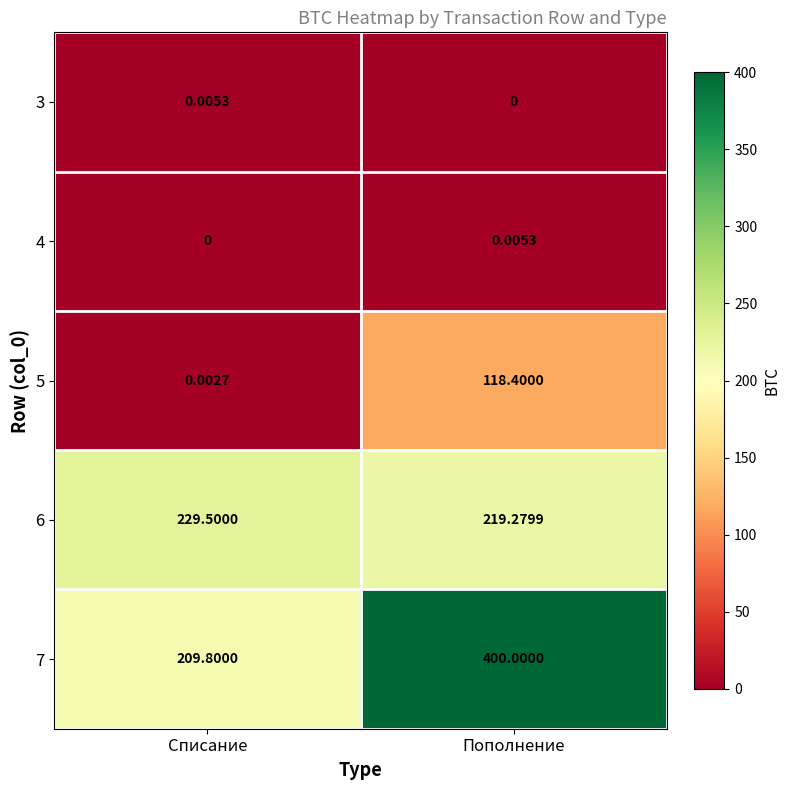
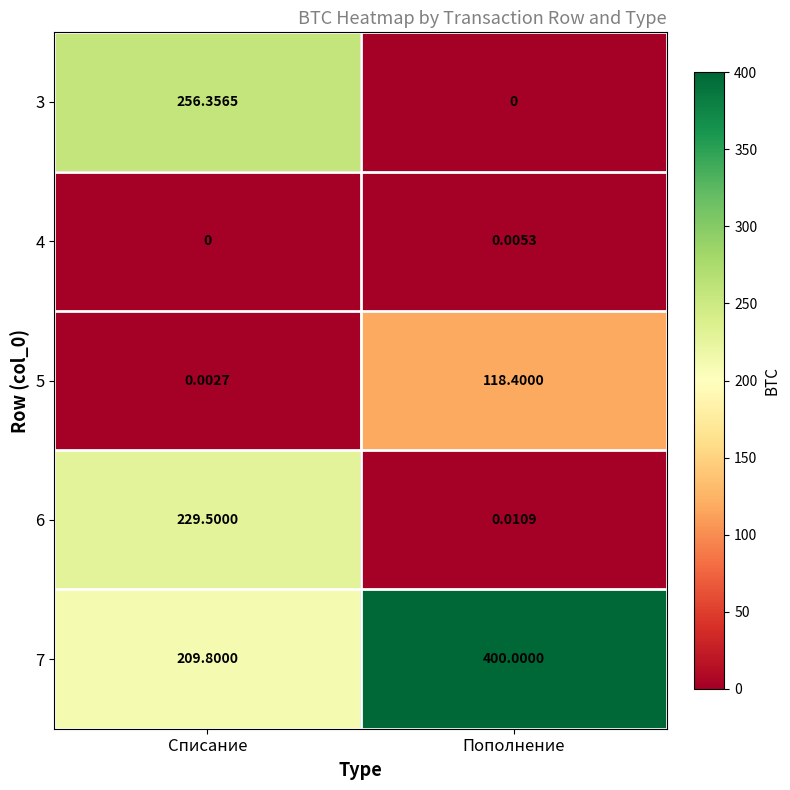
3, Списание: 0.0053 -> 256.3565
6, Пополнение: 219.2799 -> 0.0109
